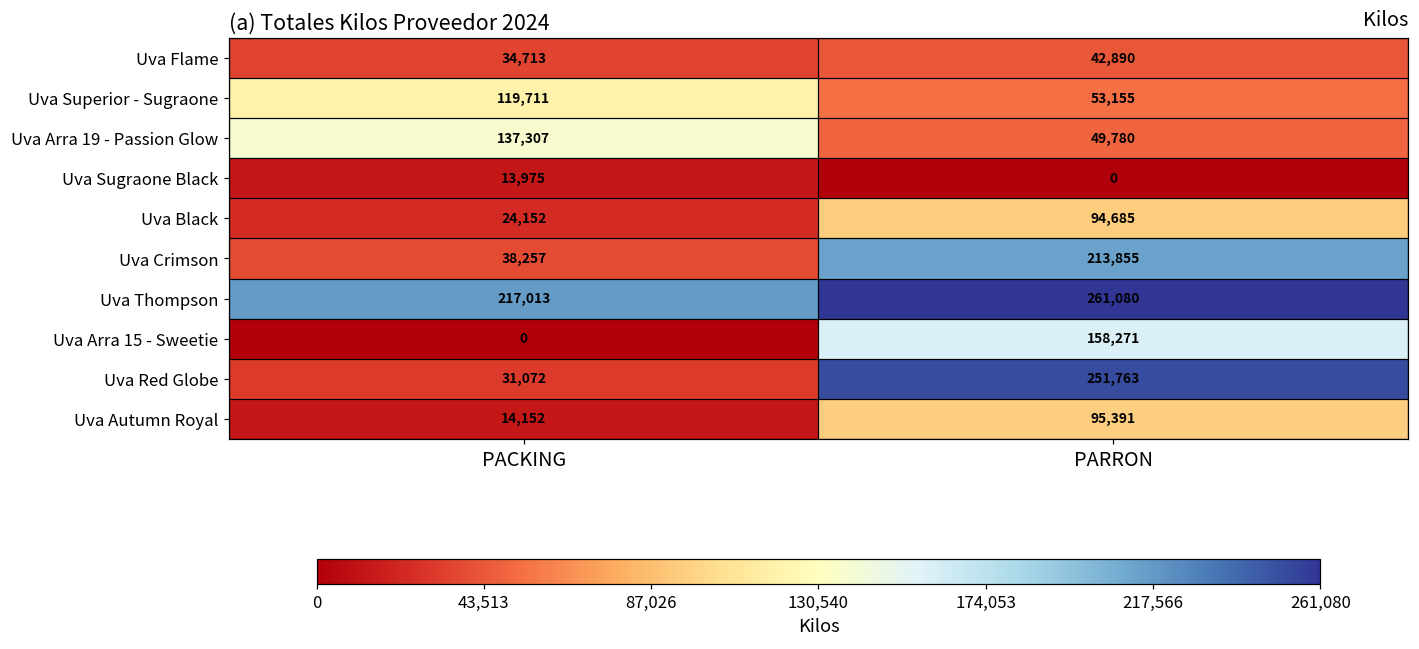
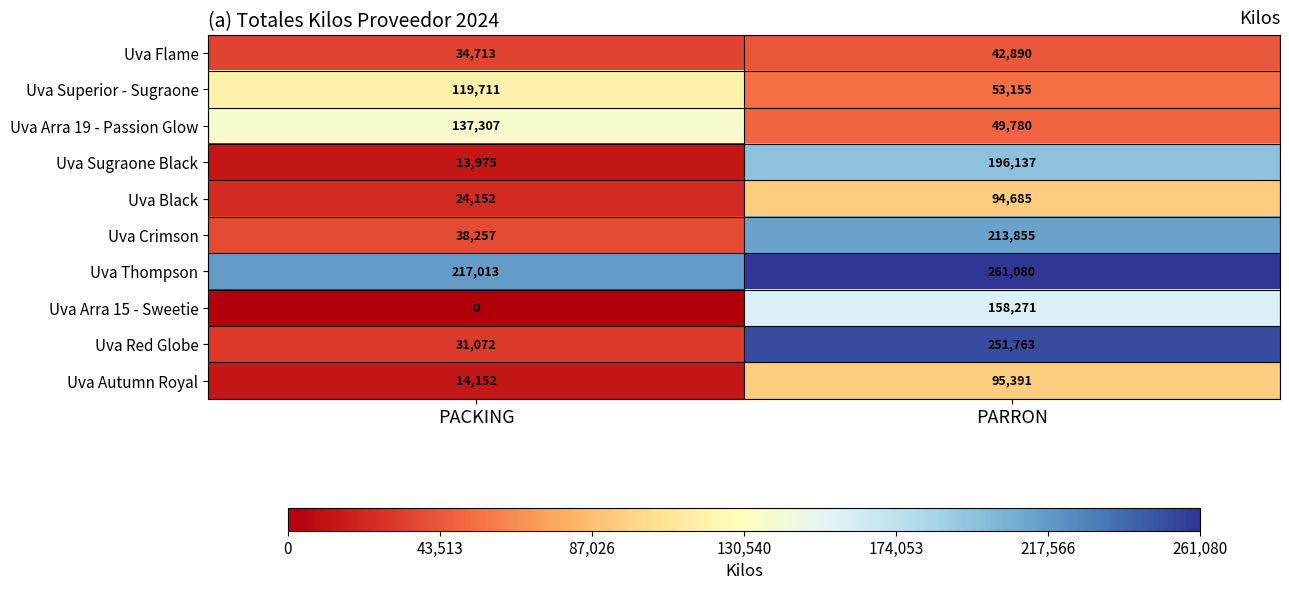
Uva Sugraone Black, PARRON: 0 -> 196,137
